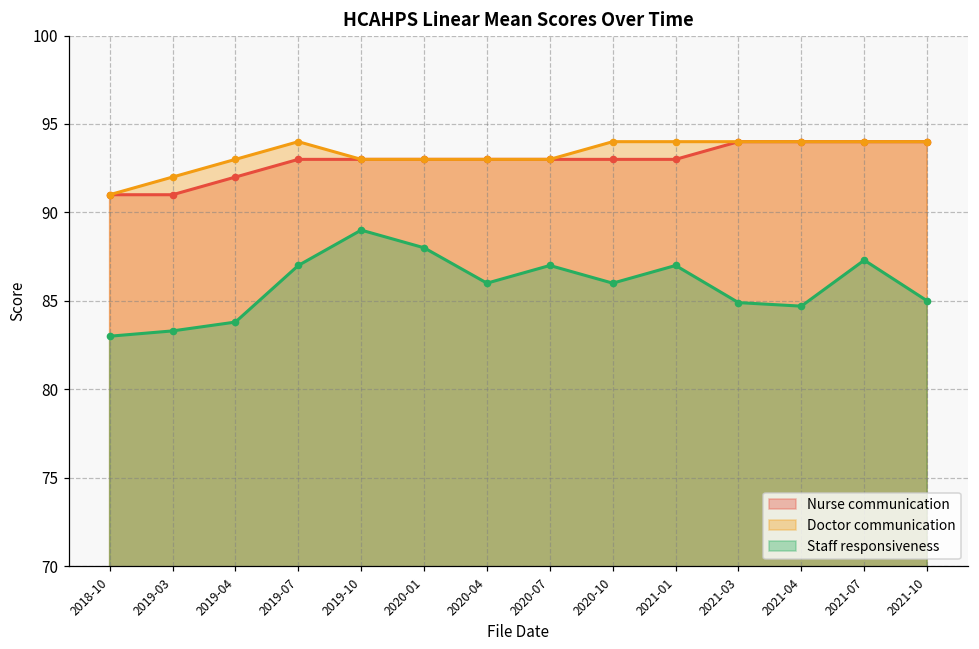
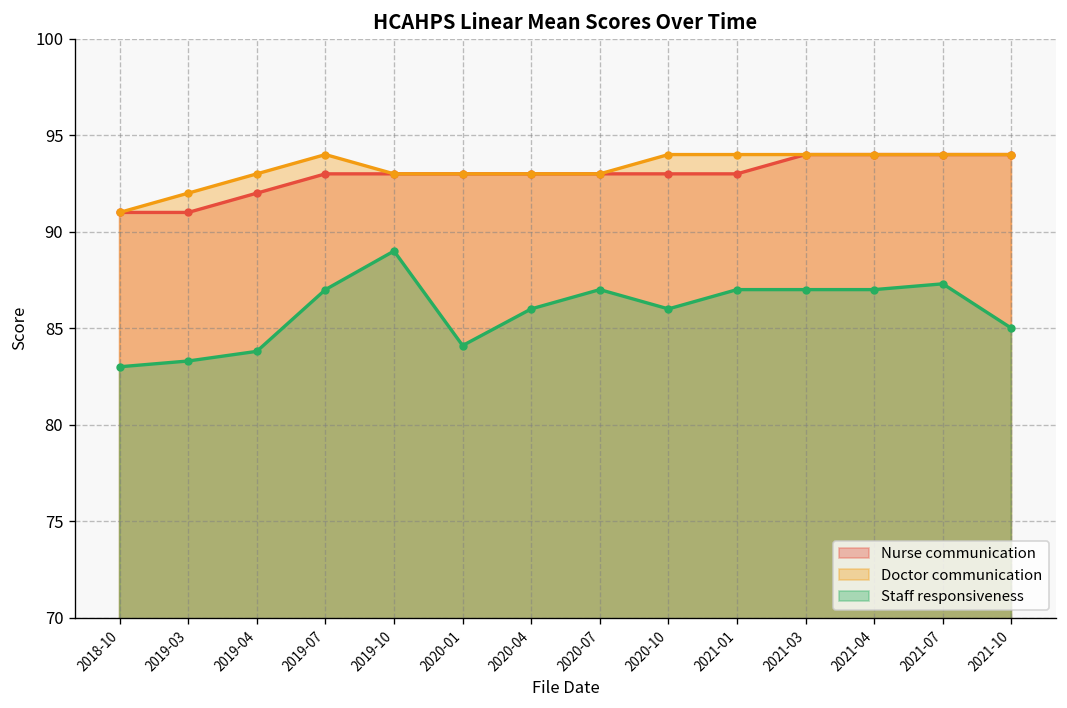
Staff responsiveness, 2020-01: 88.0 -> 84.1
Staff responsiveness, 2021-03: 84.9 -> 87.0
Staff responsiveness, 2021-04: 84.7 -> 87.0
